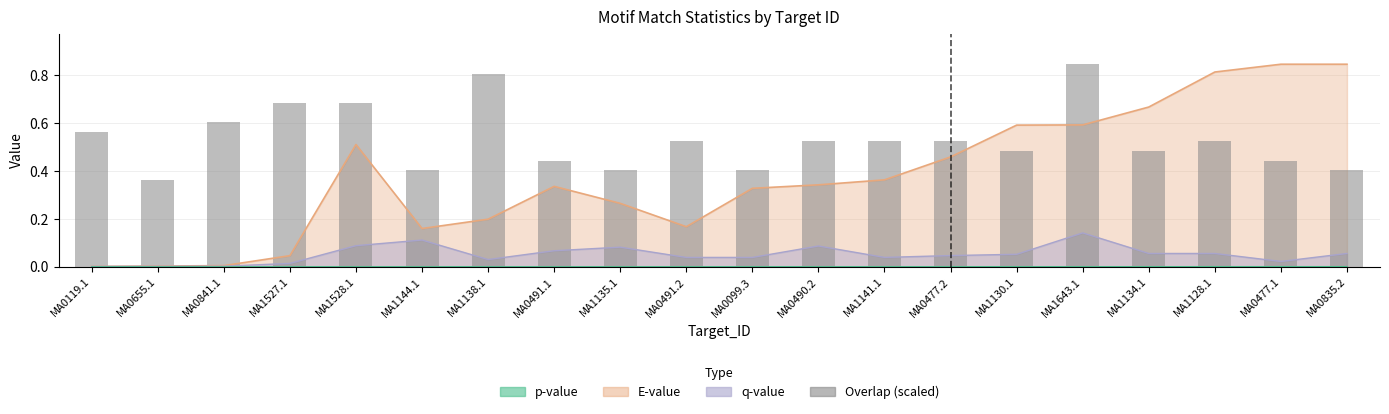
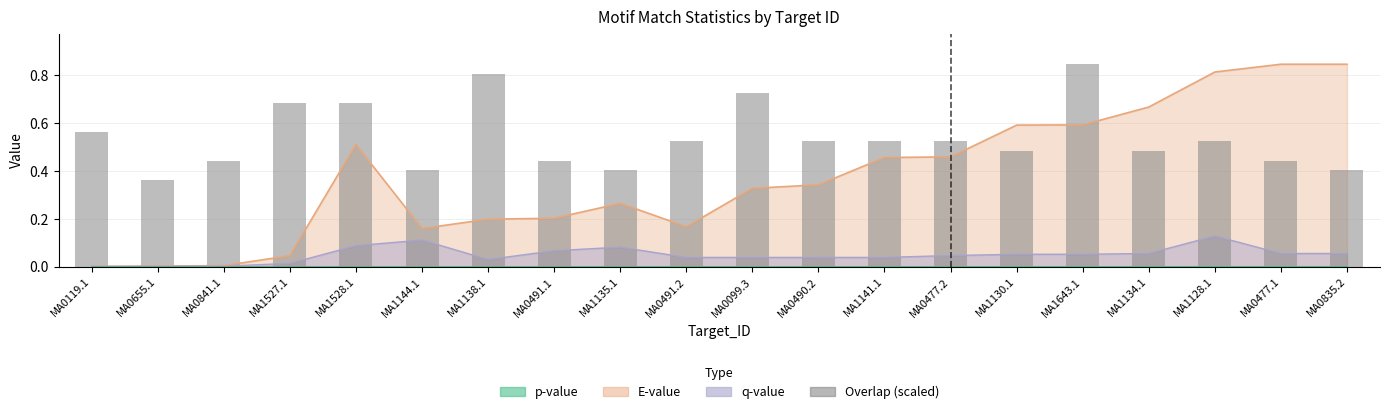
Overlap (scaled), MA0841.1: 0.60 -> 0.44
E-value, MA0491.1: 0.34 -> 0.20
Overlap (scaled), MA0099.3: 0.40 -> 0.72
q-value, MA0490.2: 0.09 -> 0.04
E-value, MA1141.1: 0.36 -> 0.46
q-value, MA1643.1: 0.14 -> 0.05
q-value, MA1128.1: 0.06 -> 0.13
q-value, MA0477.1: 0.02 -> 0.06
